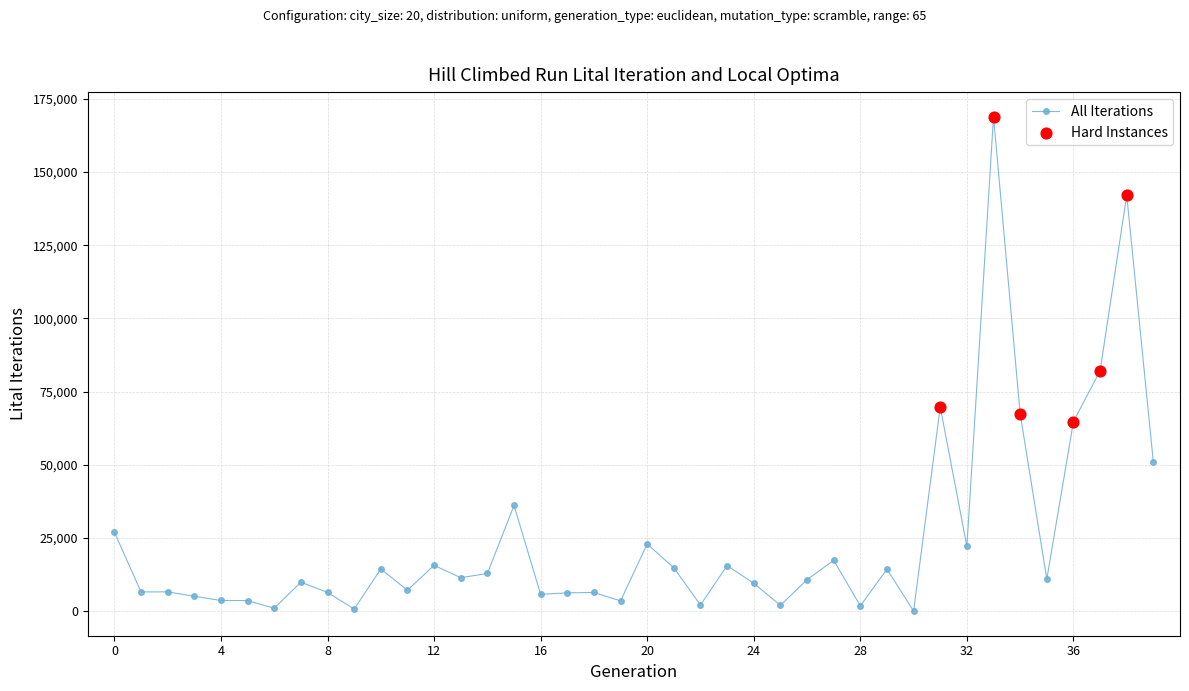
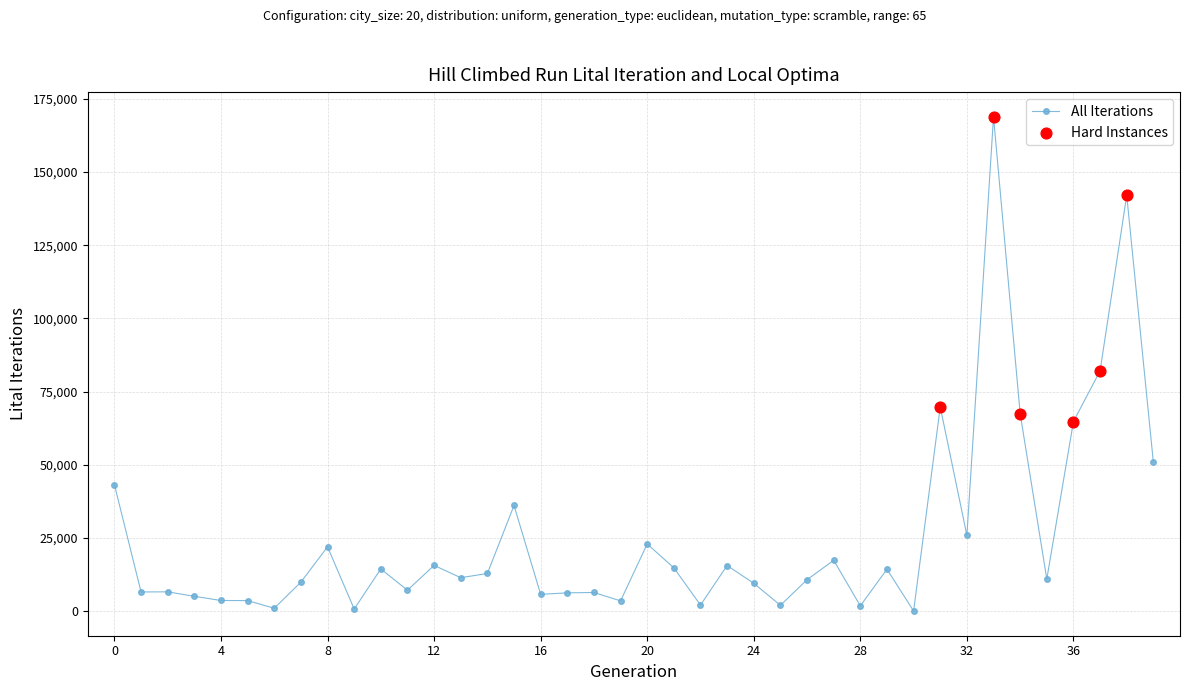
All Iterations, 0: 27,000 -> 43,000
All Iterations, 8: 6,000 -> 22,000
All Iterations, 32: 22,000 -> 26,000
